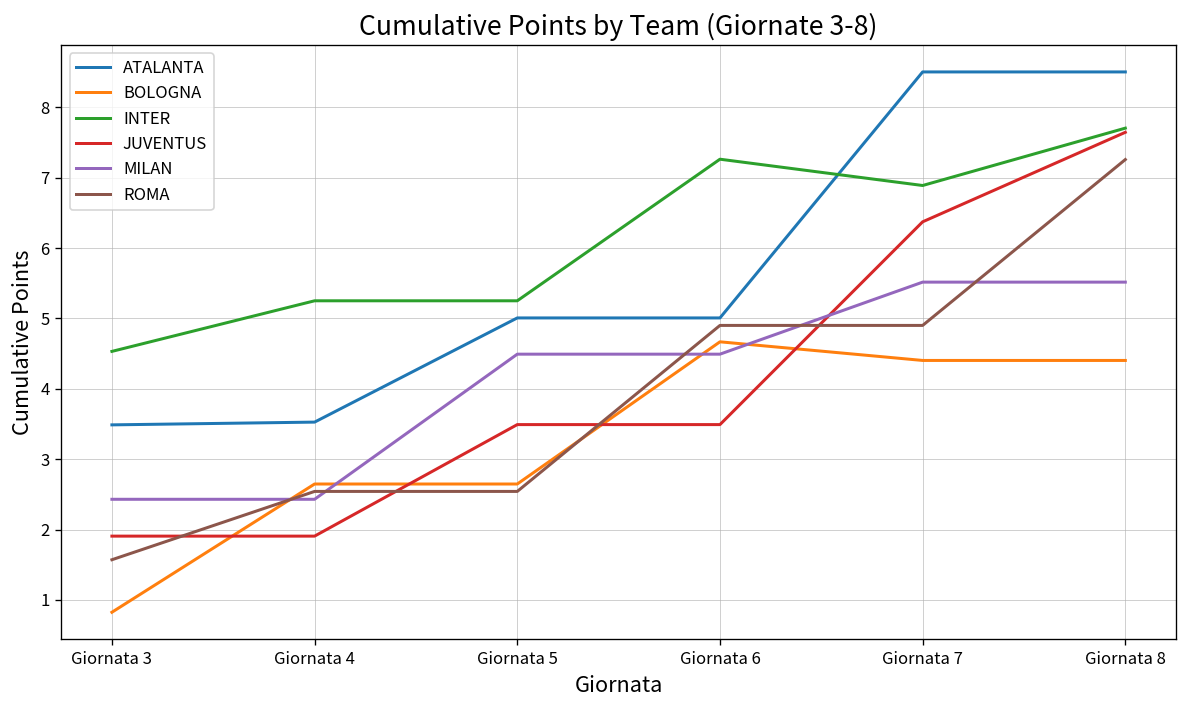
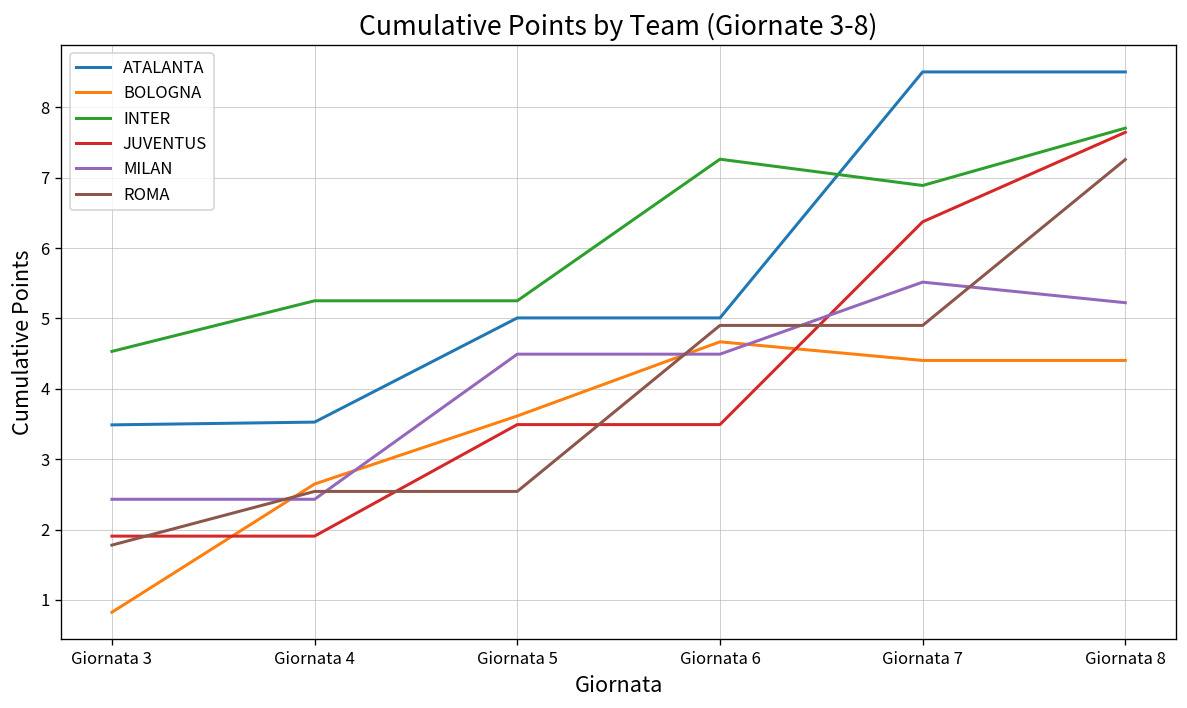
ROMA, Giornata 3: 1.6 -> 1.8
BOLOGNA, Giornata 5: 2.6 -> 3.6
MILAN, Giornata 8: 5.5 -> 5.2
